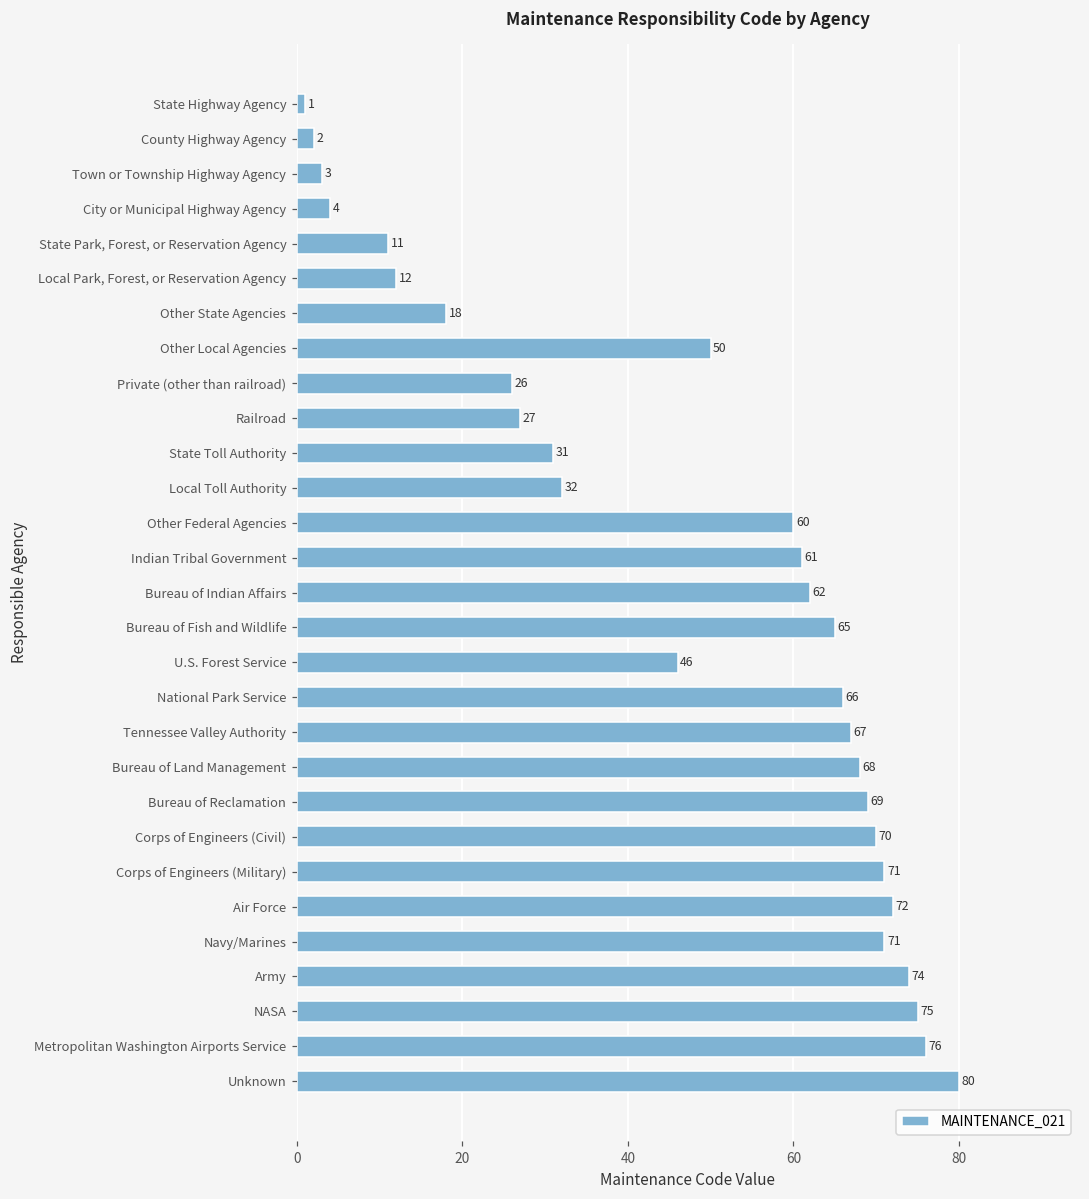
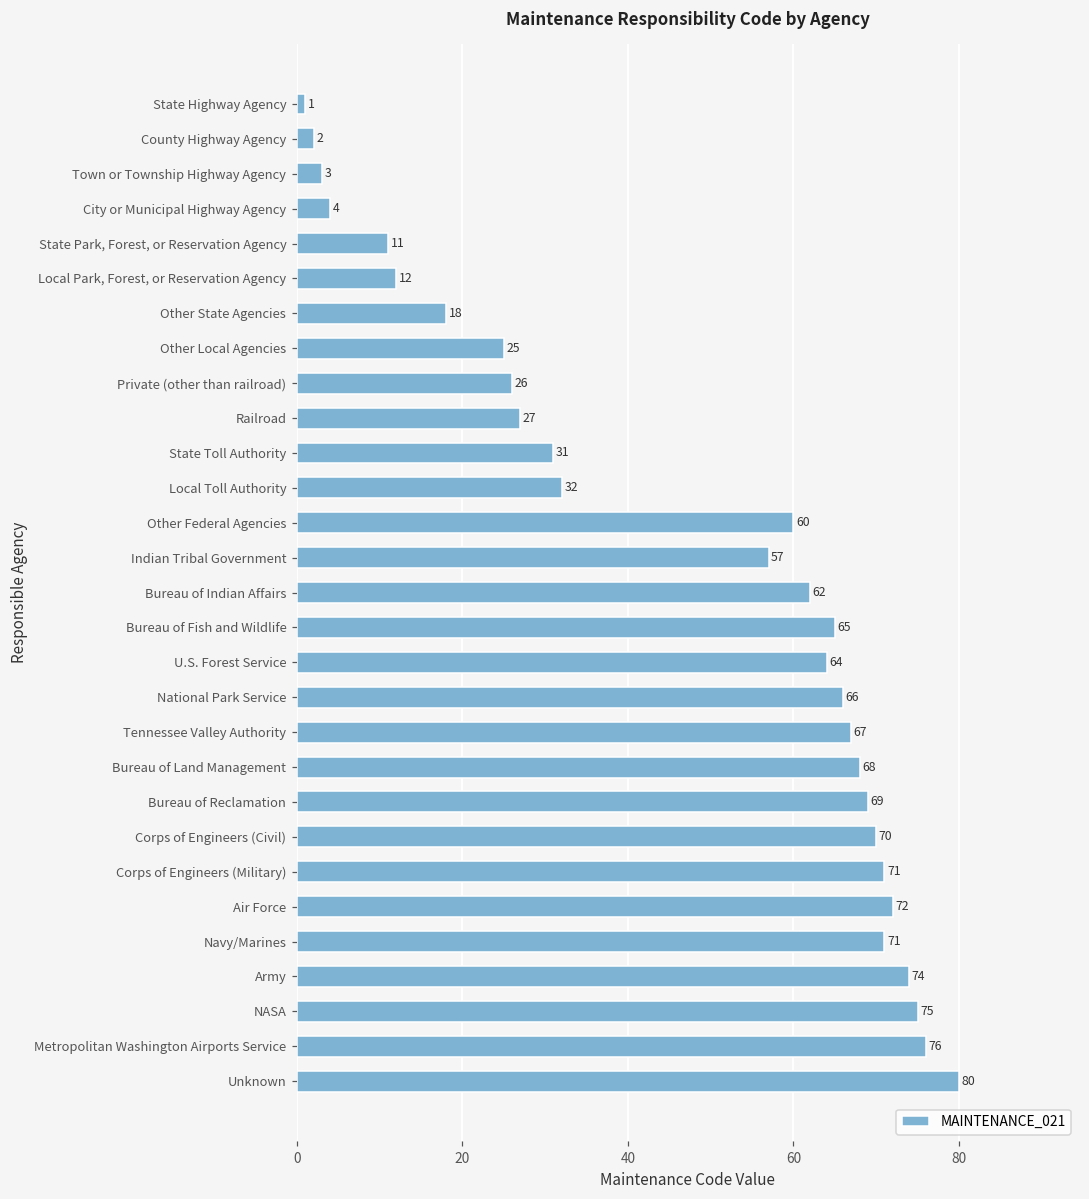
Other Local Agencies: 50 -> 25
Indian Tribal Government: 61 -> 57
U.S. Forest Service: 46 -> 64
